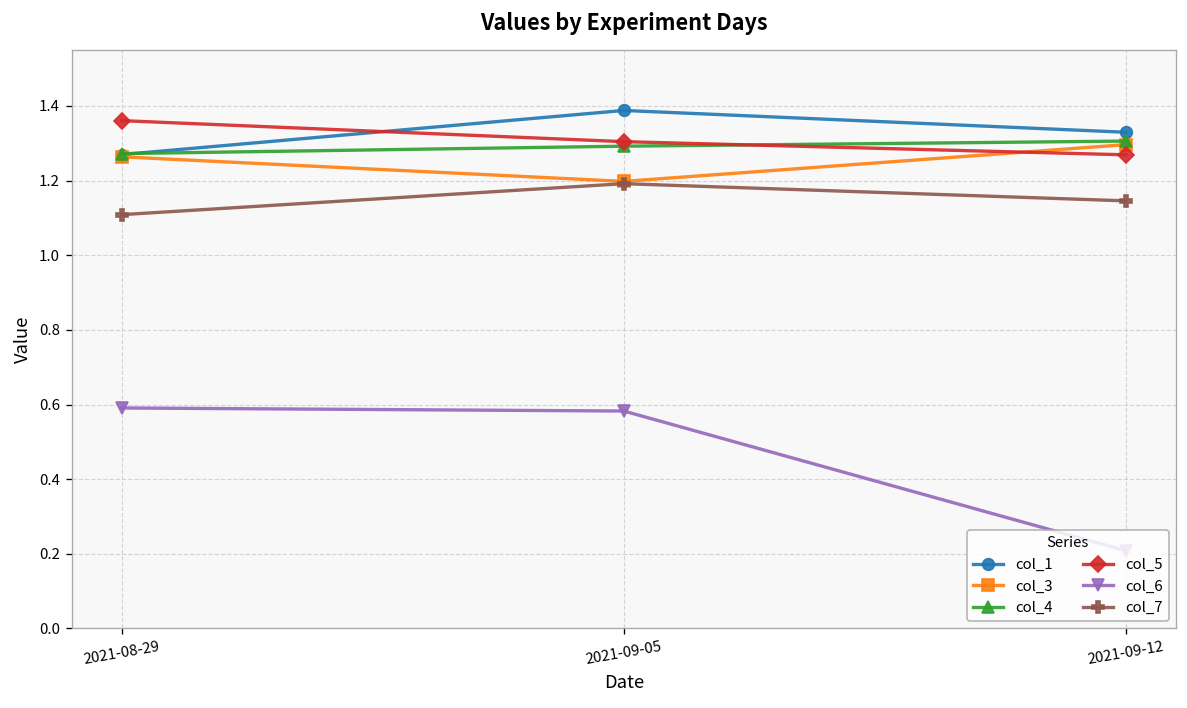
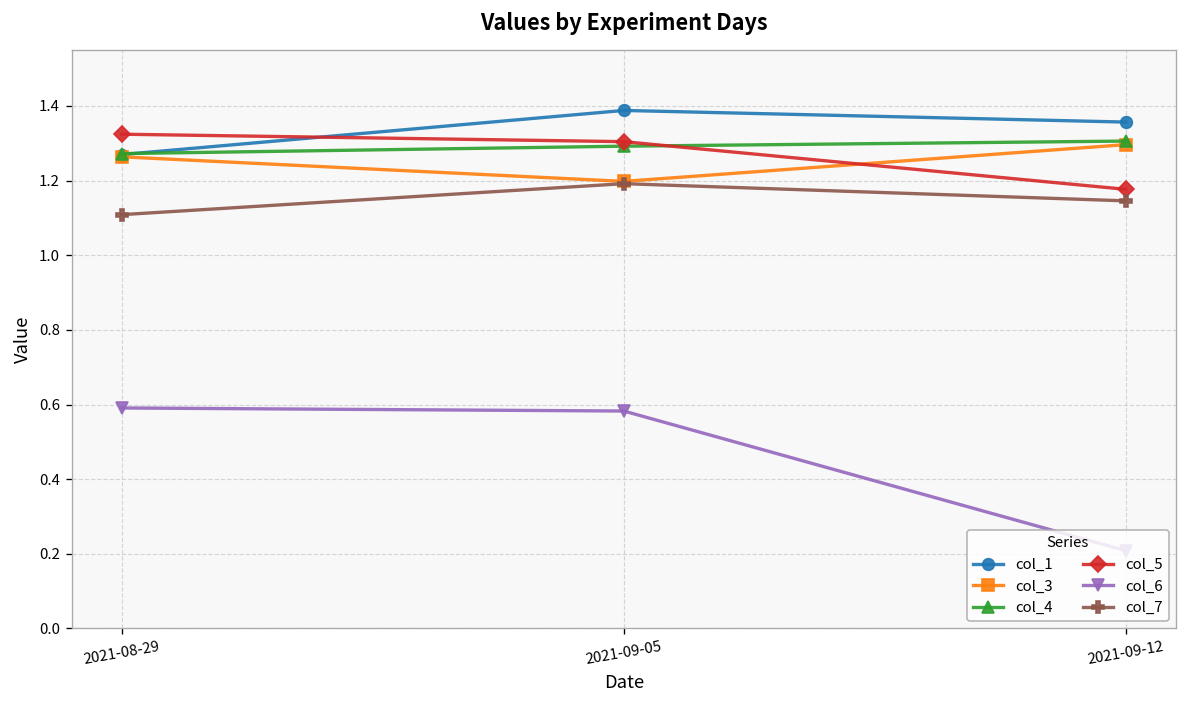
col_5, 2021-08-29: 1.36 -> 1.32
col_1, 2021-09-12: 1.33 -> 1.36
col_5, 2021-09-12: 1.27 -> 1.18
